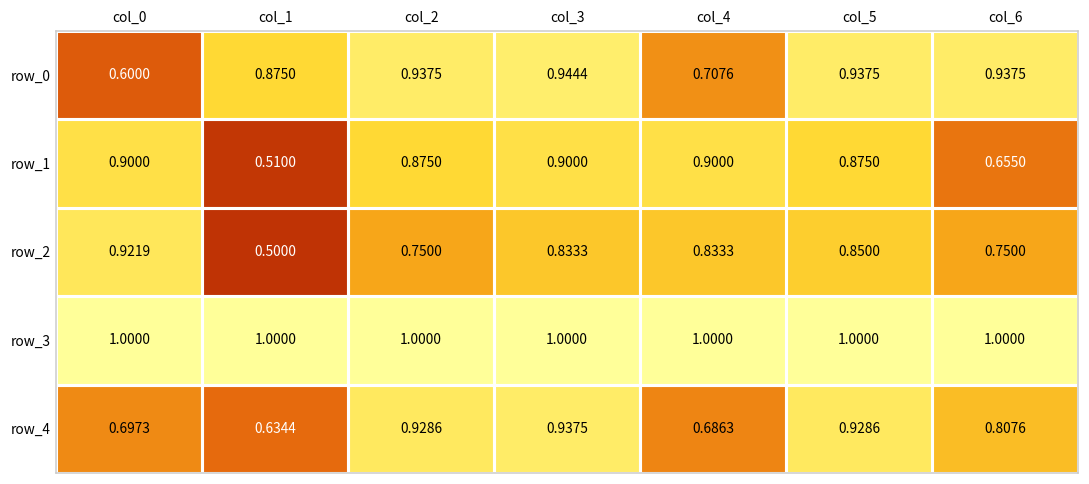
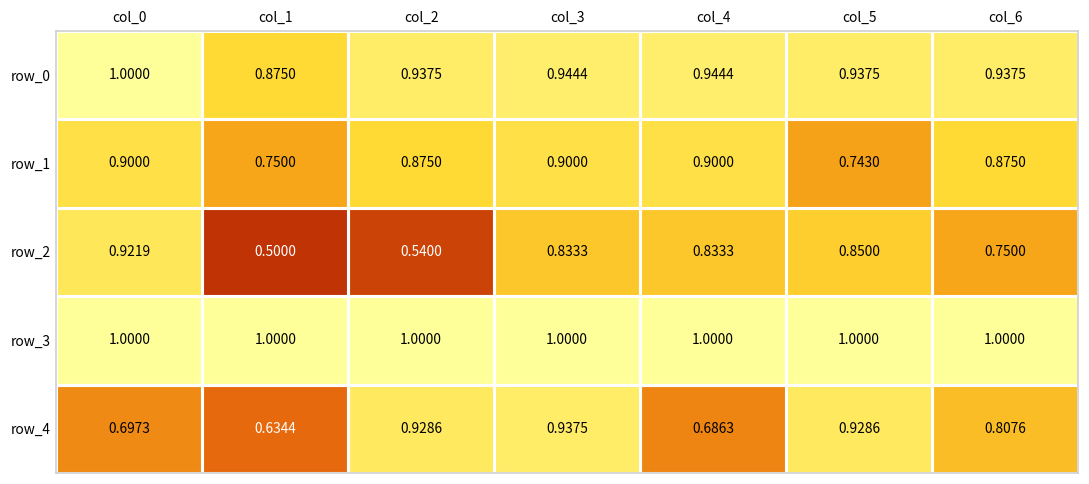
row_0, col_0: 0.6000 -> 1.0000
row_0, col_4: 0.7076 -> 0.9444
row_1, col_1: 0.5100 -> 0.7500
row_1, col_5: 0.8750 -> 0.7430
row_1, col_6: 0.6550 -> 0.8750
row_2, col_2: 0.7500 -> 0.5400
